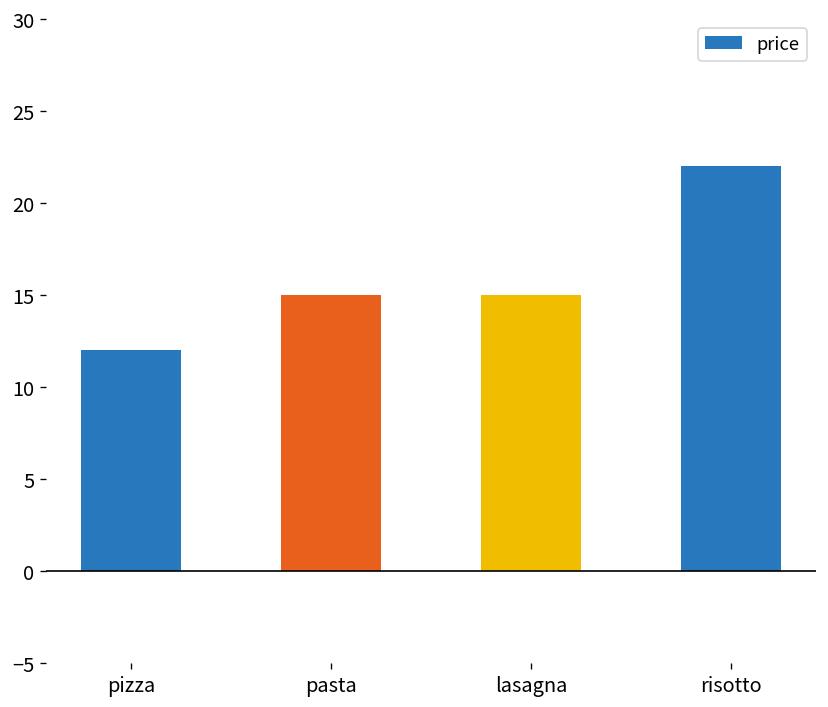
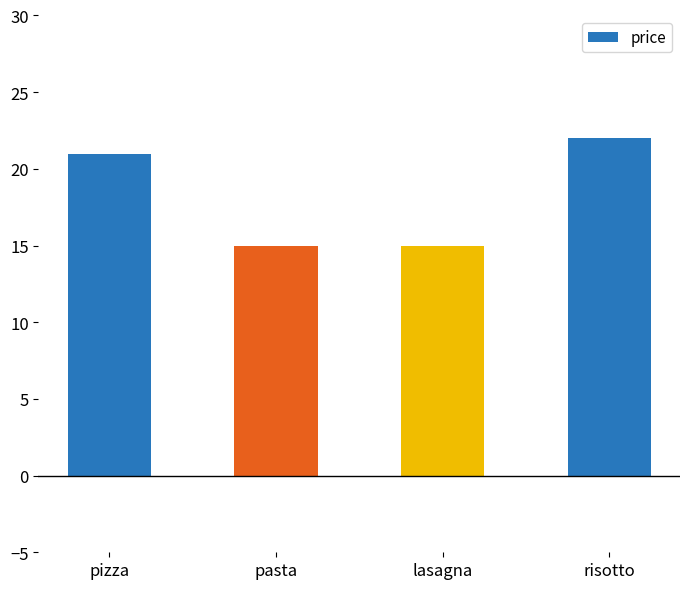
pizza: 12 -> 21
